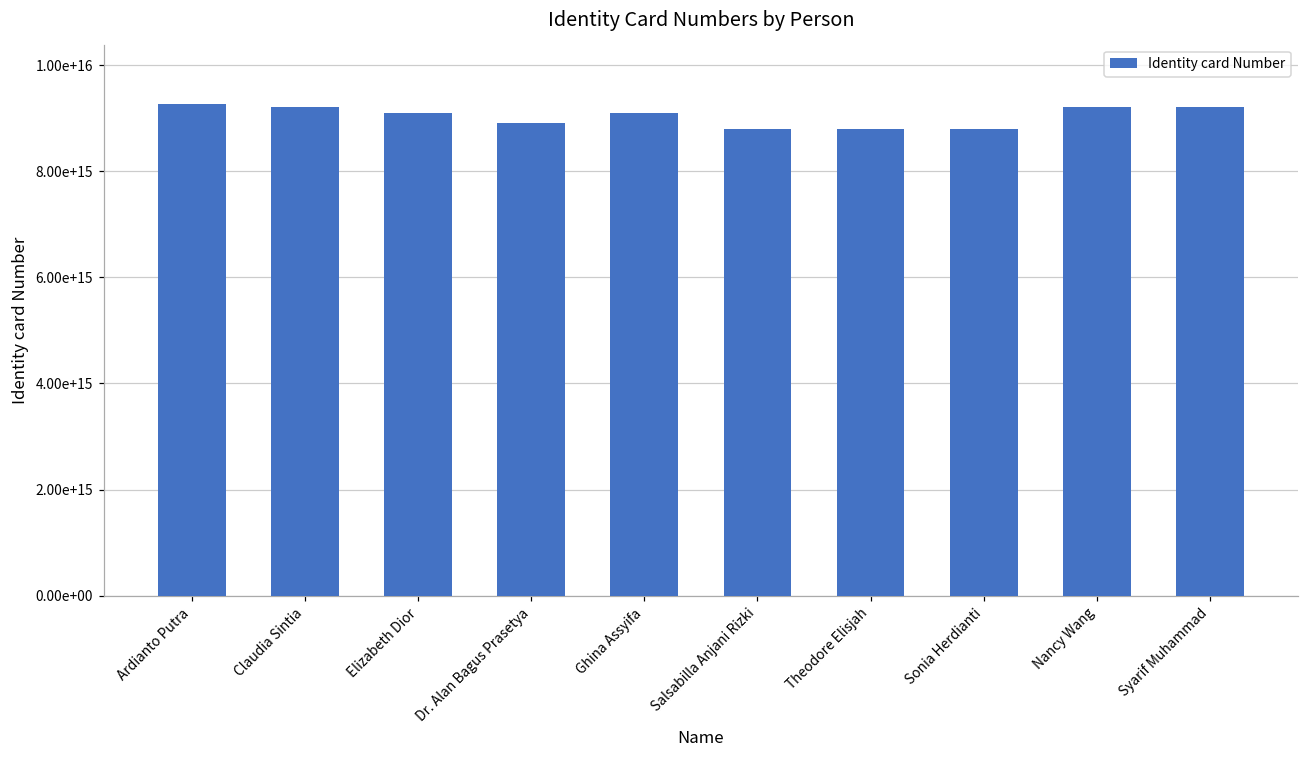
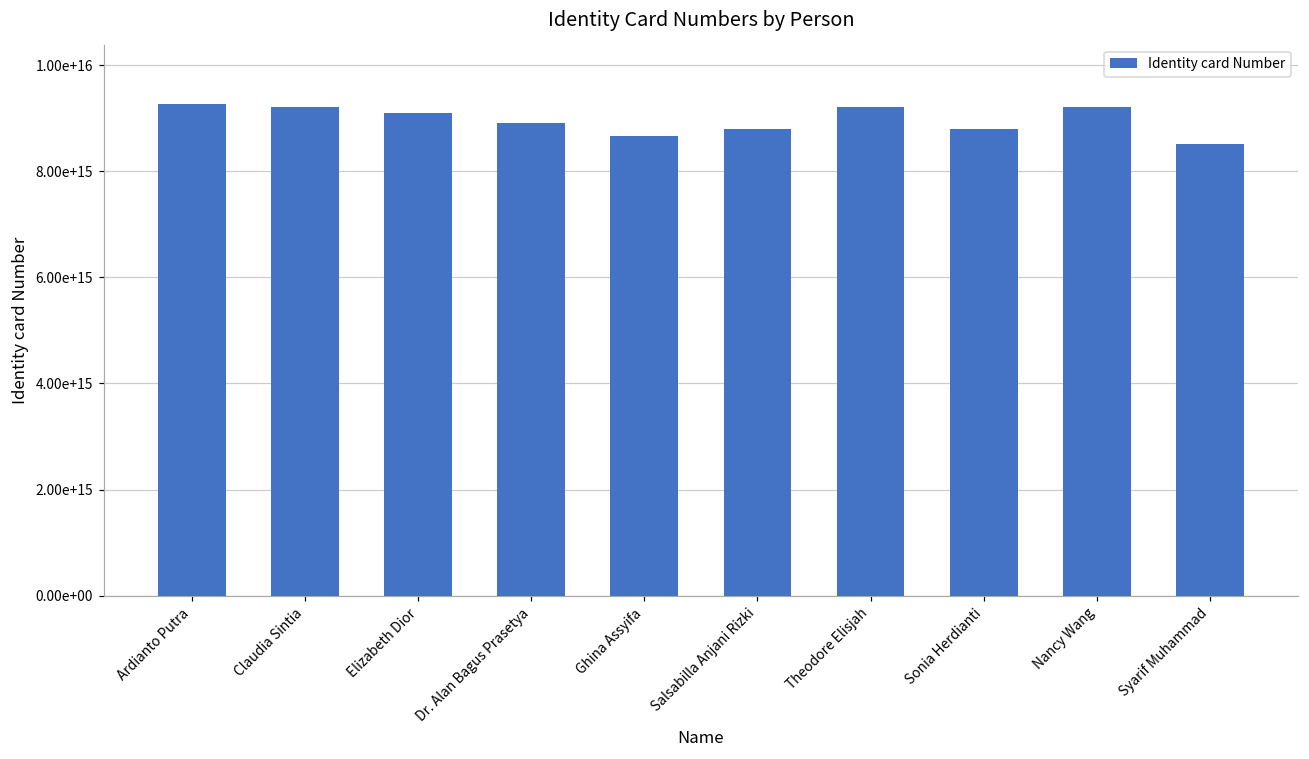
Ghina Assyifa: 9100000000000000 -> 8700000000000000
Theodore Elisjah: 8800000000000000 -> 9200000000000000
Syarif Muhammad: 9200000000000000 -> 8500000000000000
